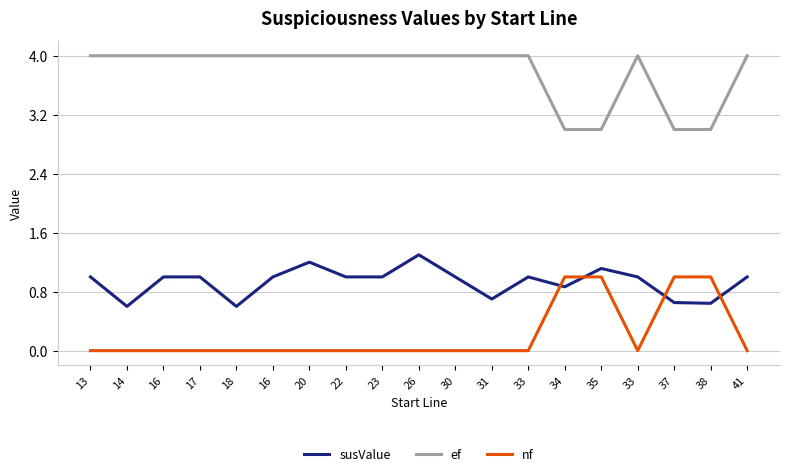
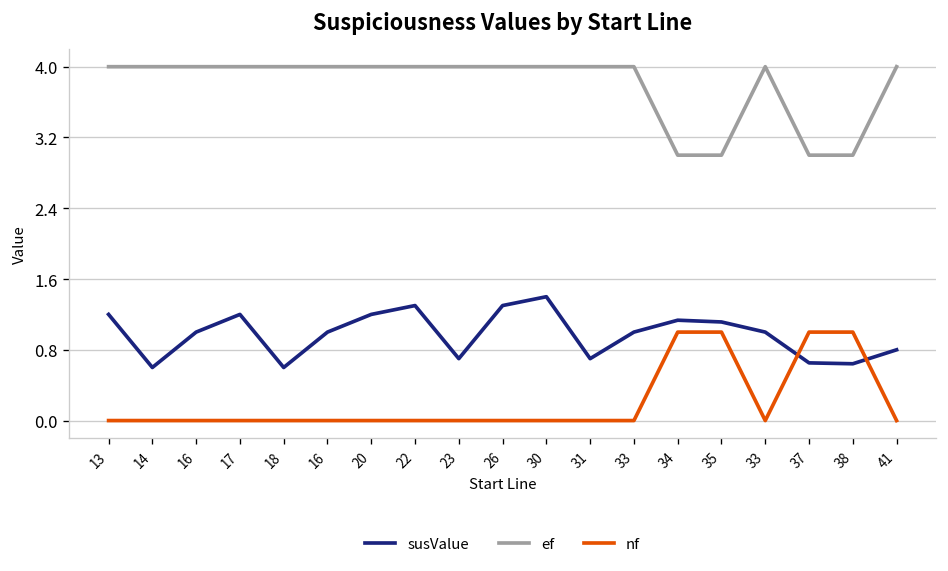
susValue, 13: 1.0 -> 1.2
susValue, 17: 1.0 -> 1.2
susValue, 22: 1.0 -> 1.3
susValue, 23: 1.0 -> 0.7
susValue, 30: 1.0 -> 1.4
susValue, 34: 0.9 -> 1.1
susValue, 41: 1.0 -> 0.8
